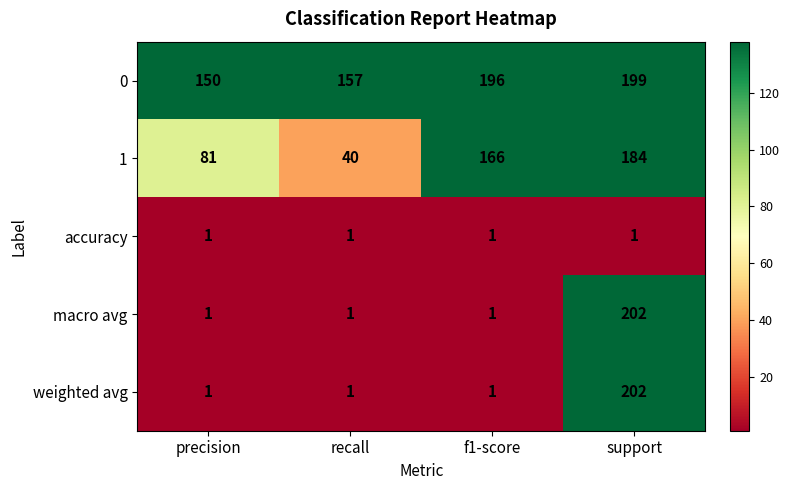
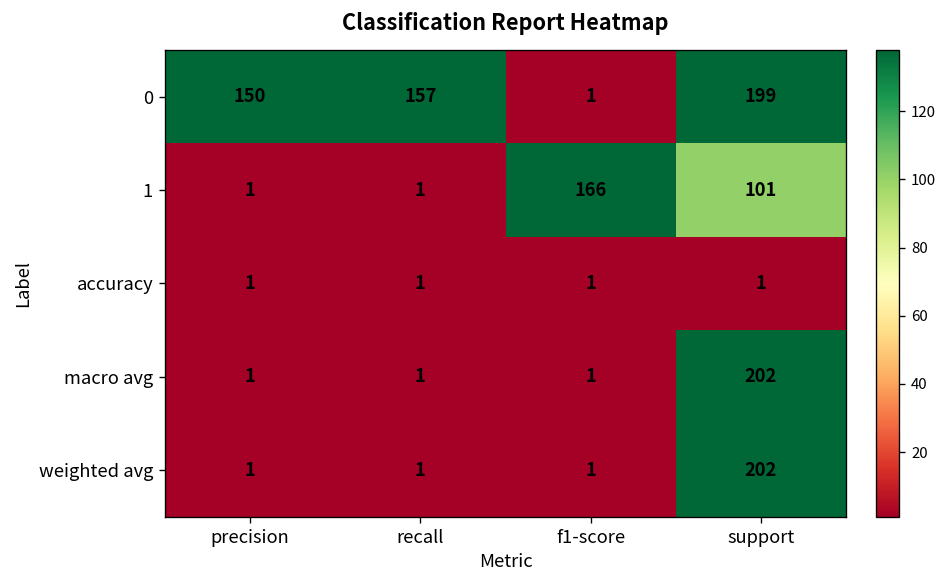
0, f1-score: 196 -> 1
1, precision: 81 -> 1
1, recall: 40 -> 1
1, support: 184 -> 101
